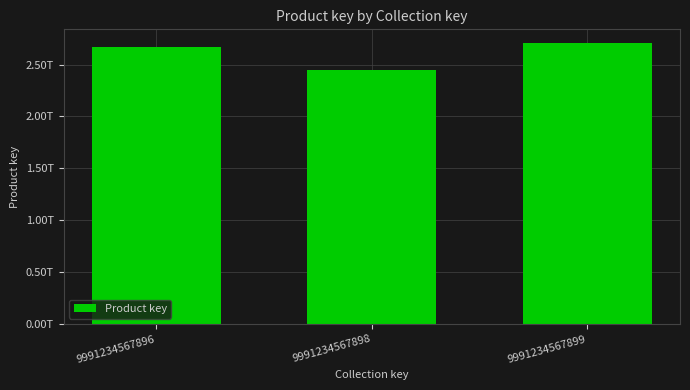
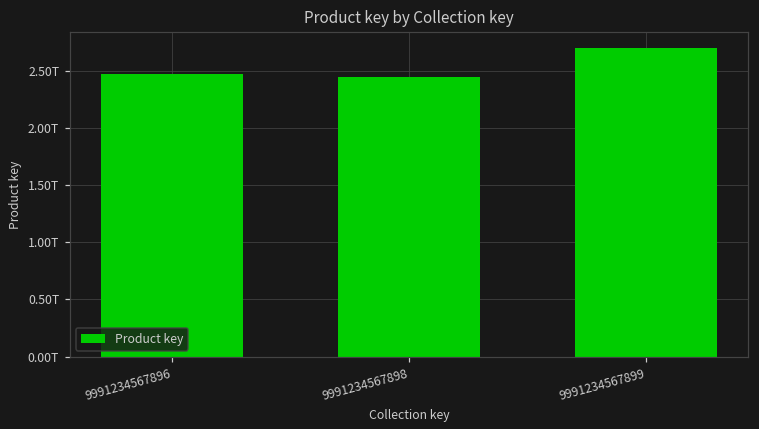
9991234567896: 2.66T -> 2.48T
